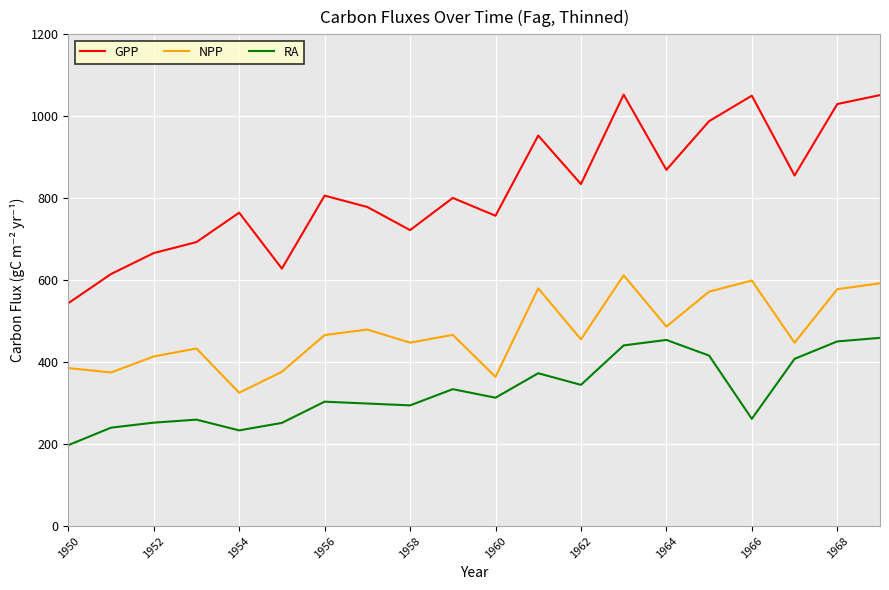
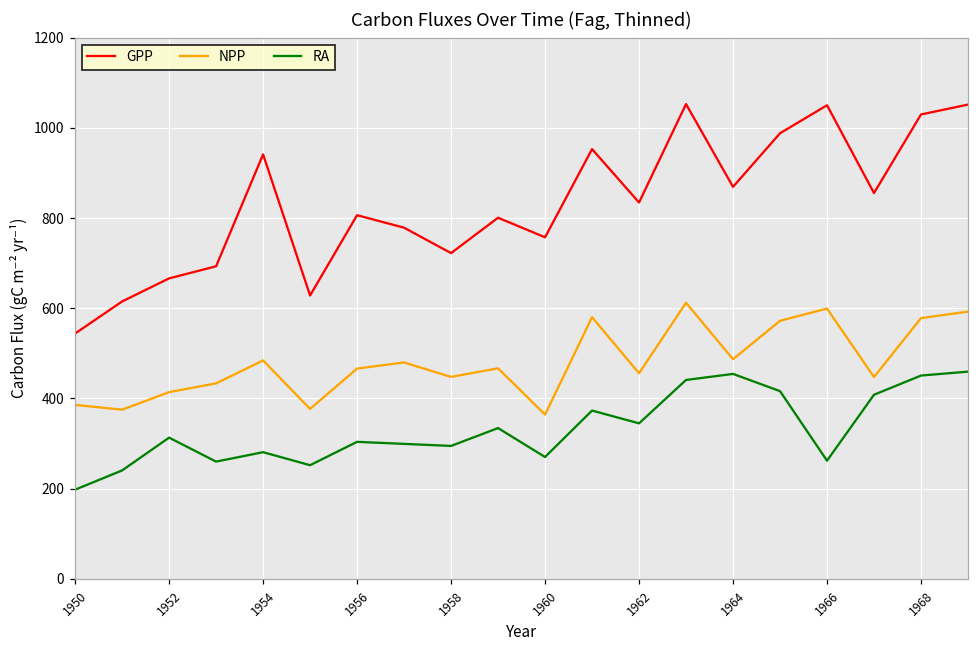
RA, 1952: 250 -> 310
GPP, 1954: 760 -> 940
NPP, 1954: 330 -> 480
RA, 1954: 230 -> 280
RA, 1960: 310 -> 270
